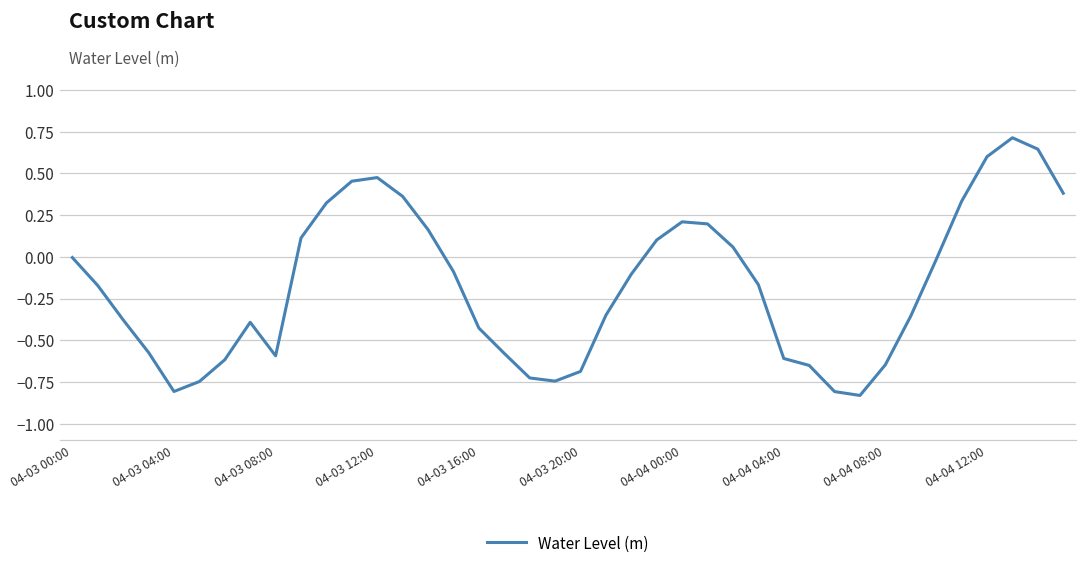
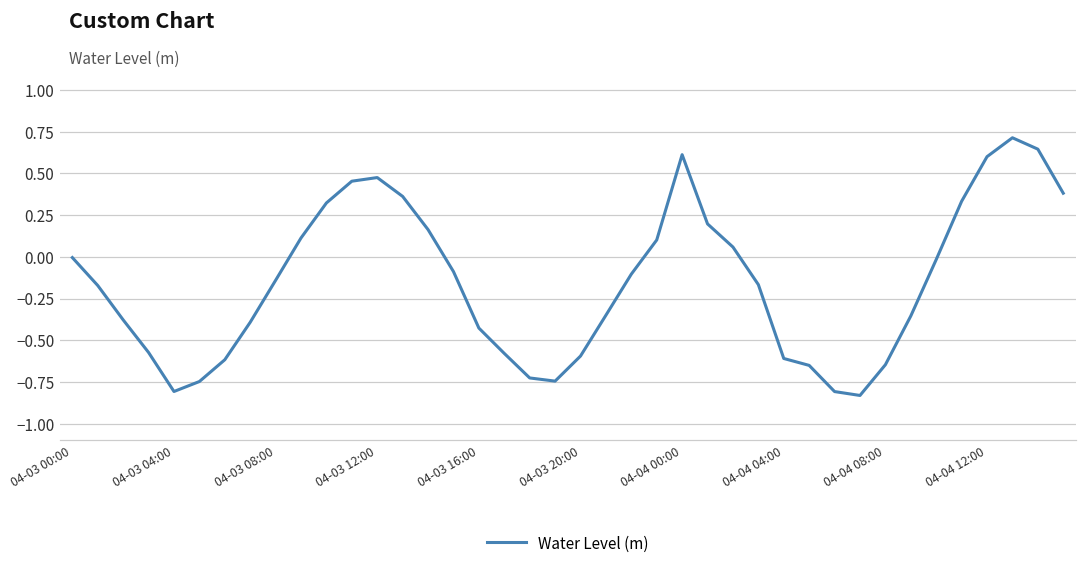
04-03 08:00: -0.59 -> -0.14
04-03 20:00: -0.69 -> -0.59
04-04 00:00: 0.21 -> 0.61
